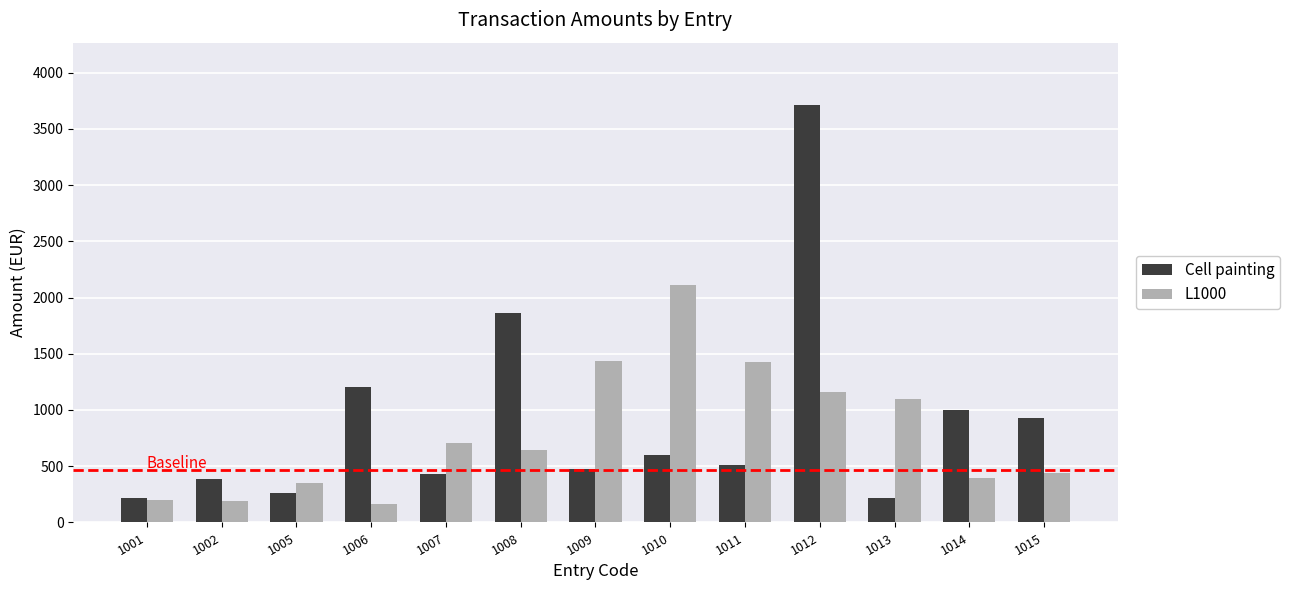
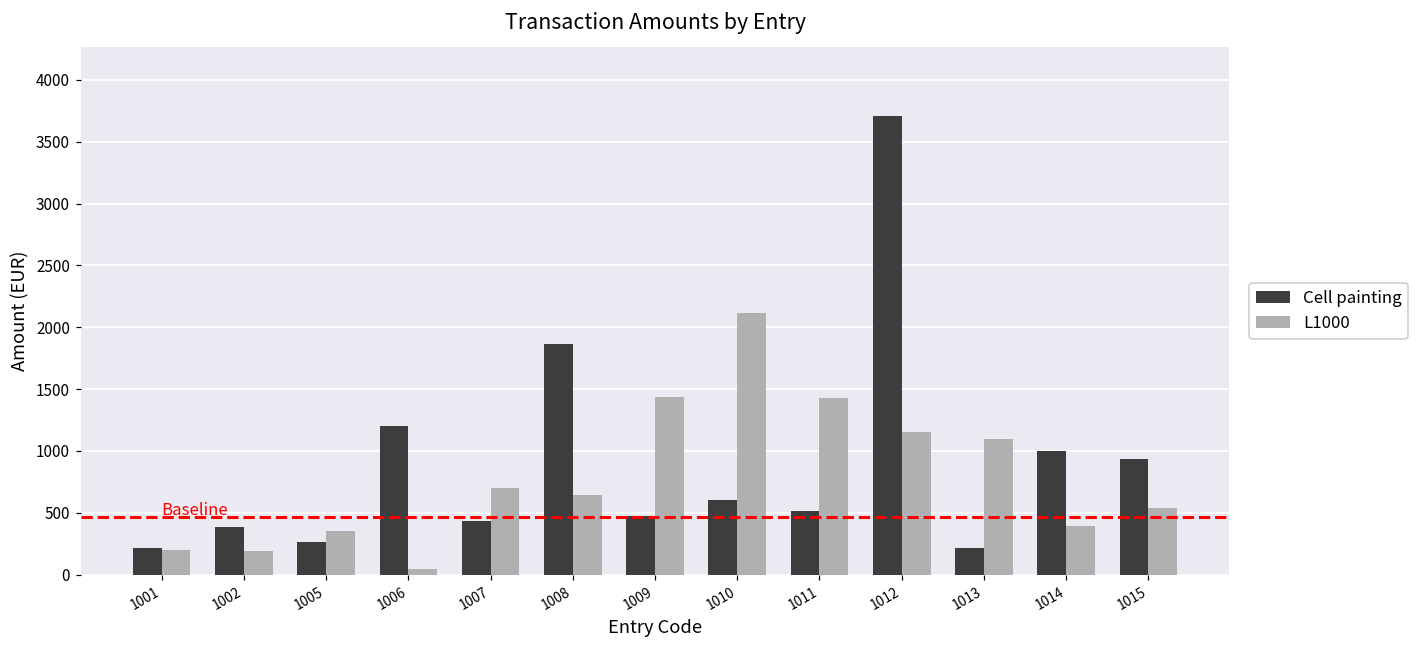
L1000, 1006: 170 -> 40
L1000, 1015: 440 -> 540
